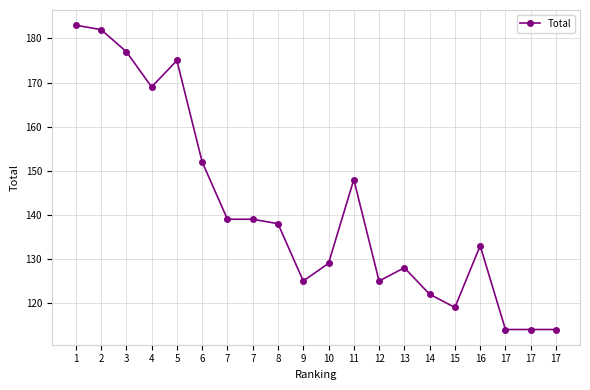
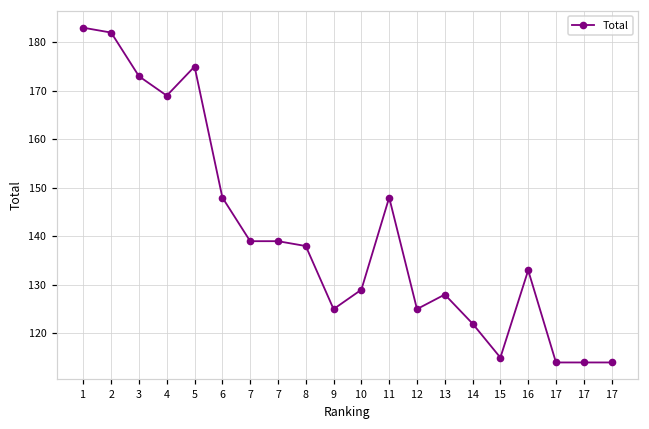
3: 177 -> 173
6: 152 -> 148
15: 119 -> 115
